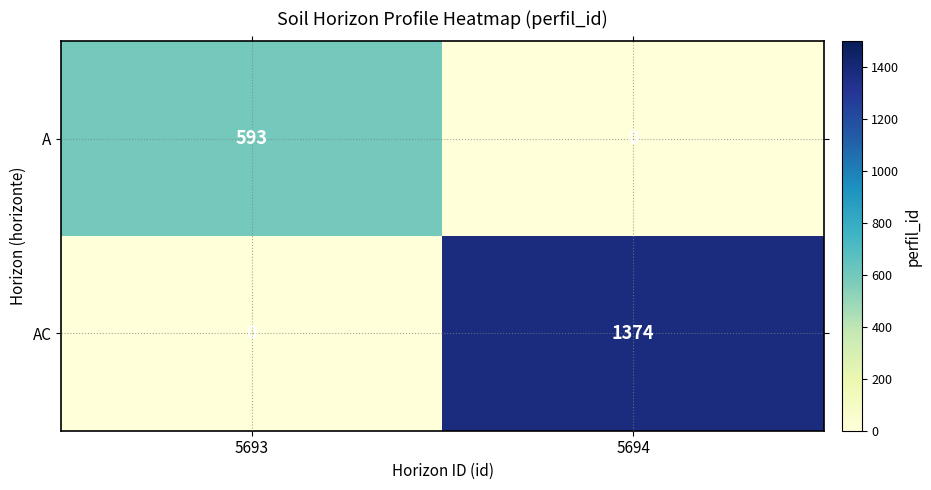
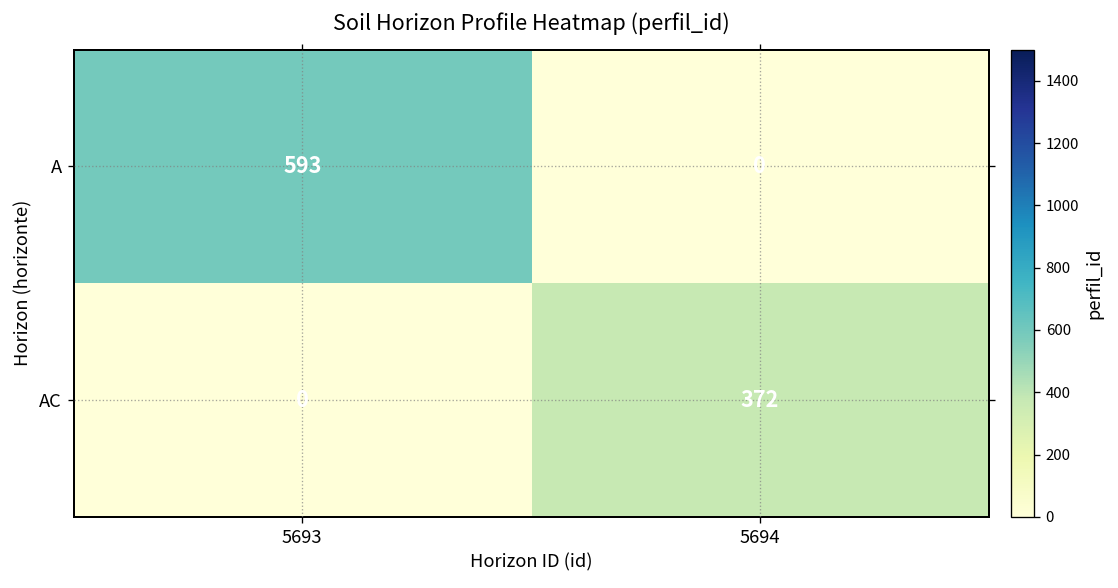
AC, 5694: 1374 -> 372
